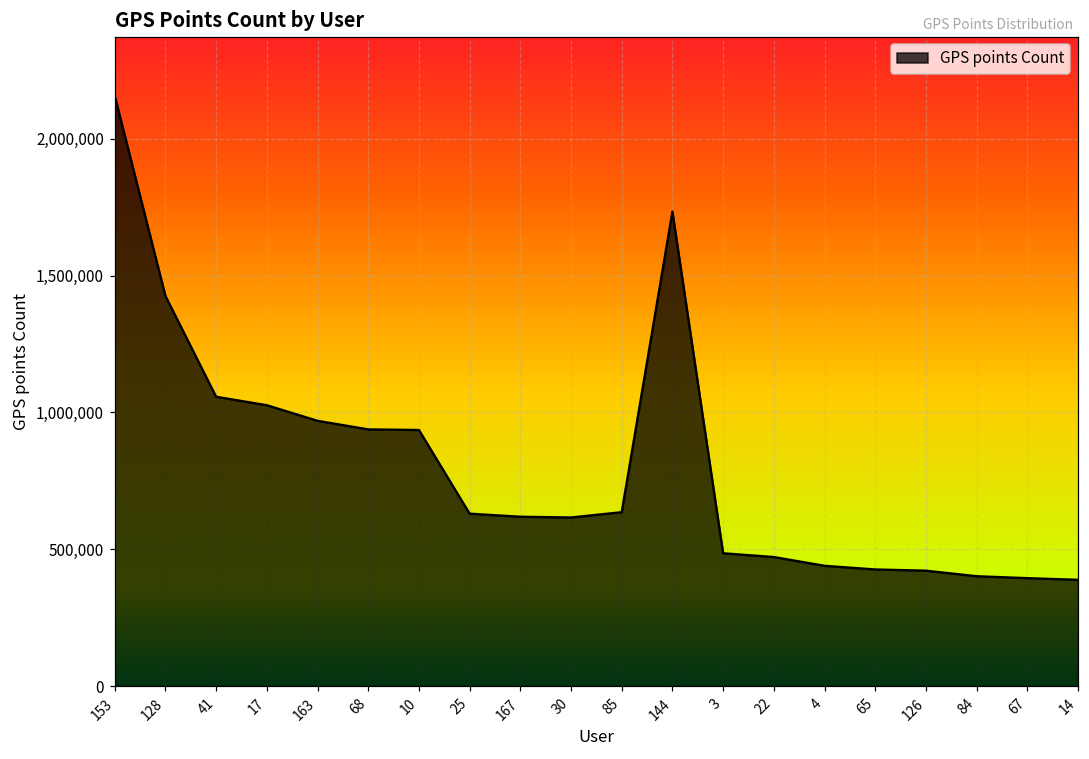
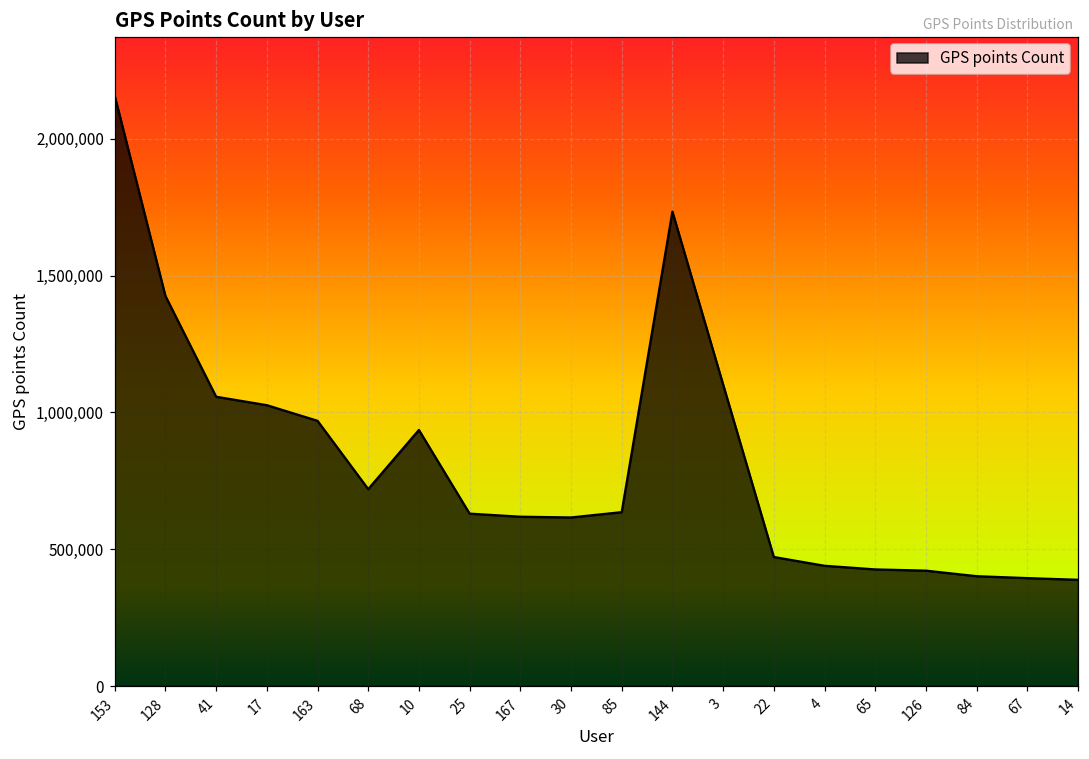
68: 940,000 -> 720,000
3: 490,000 -> 1,100,000
